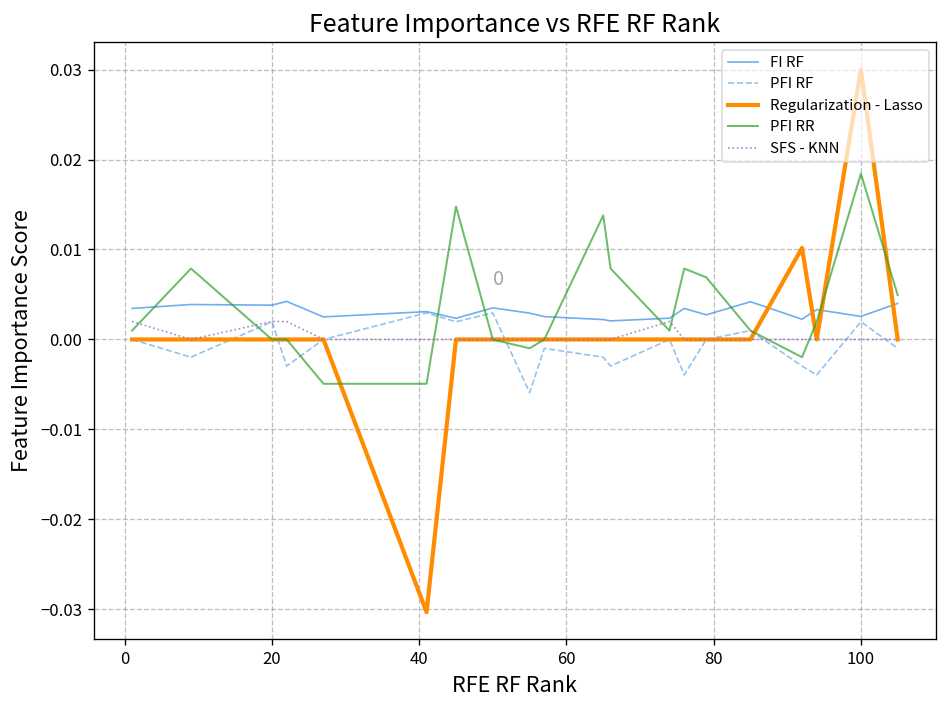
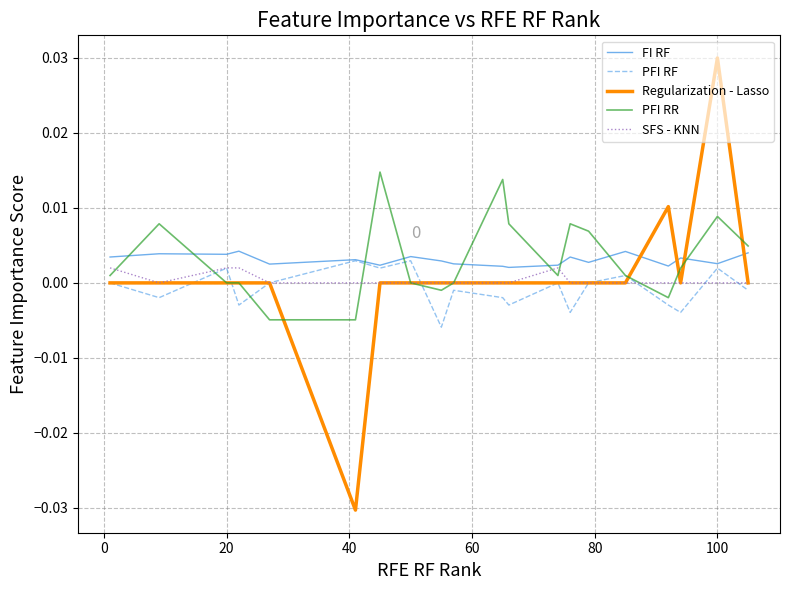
PFI RR, 100: 0.018 -> 0.009
